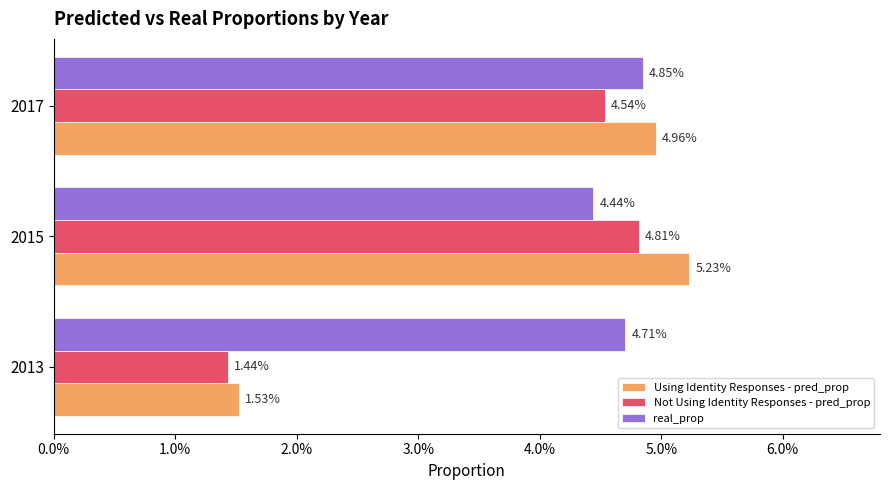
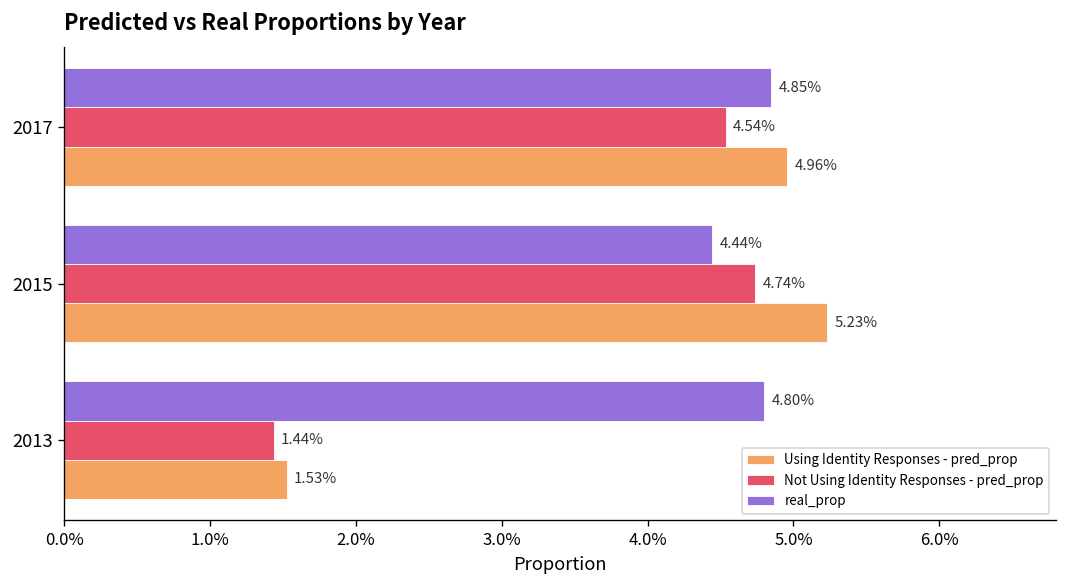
Not Using Identity Responses - pred_prop, 2015: 4.81% -> 4.74%
real_prop, 2013: 4.71% -> 4.80%
